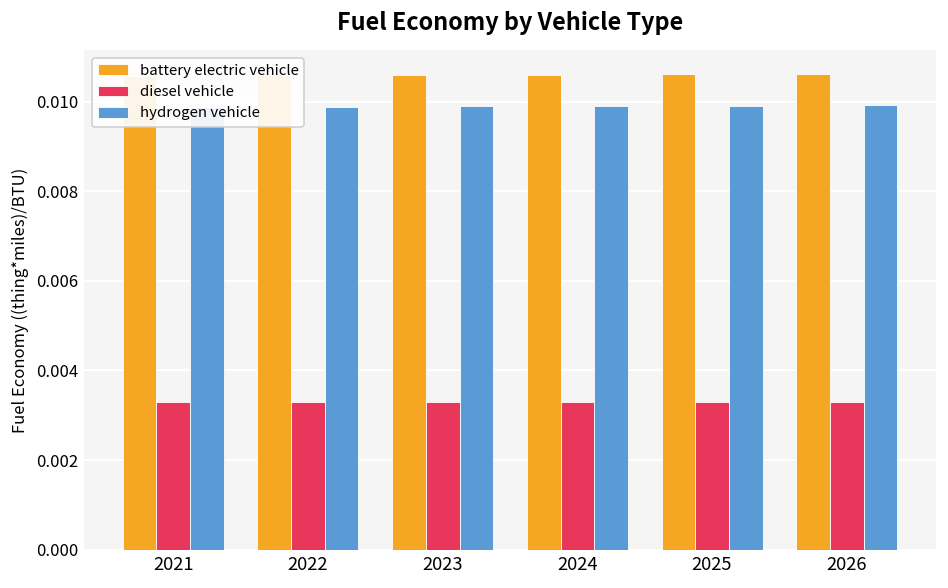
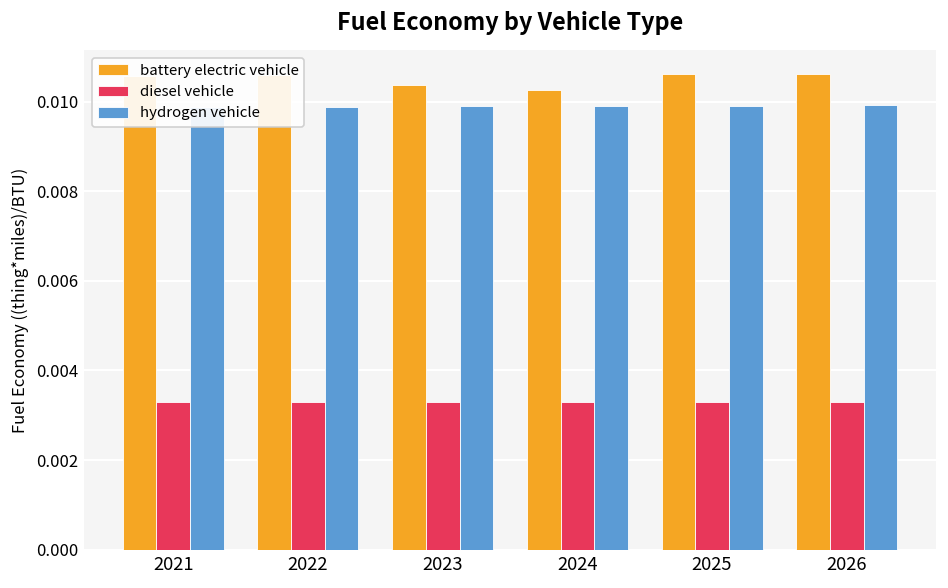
battery electric vehicle, 2023: 0.0106 -> 0.0104
battery electric vehicle, 2024: 0.0106 -> 0.0103
